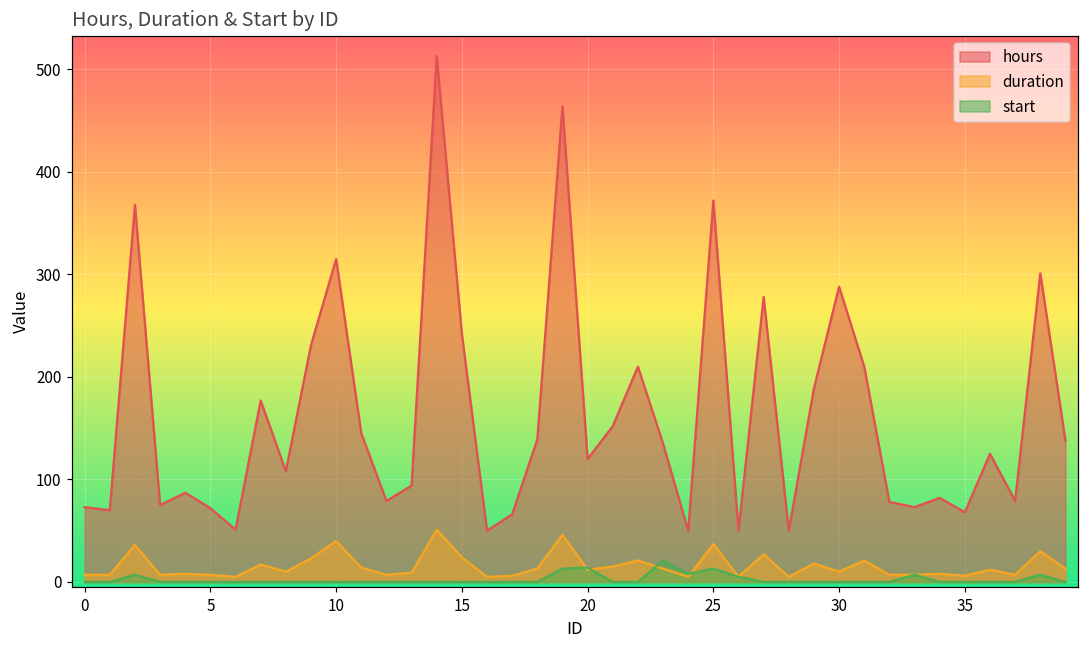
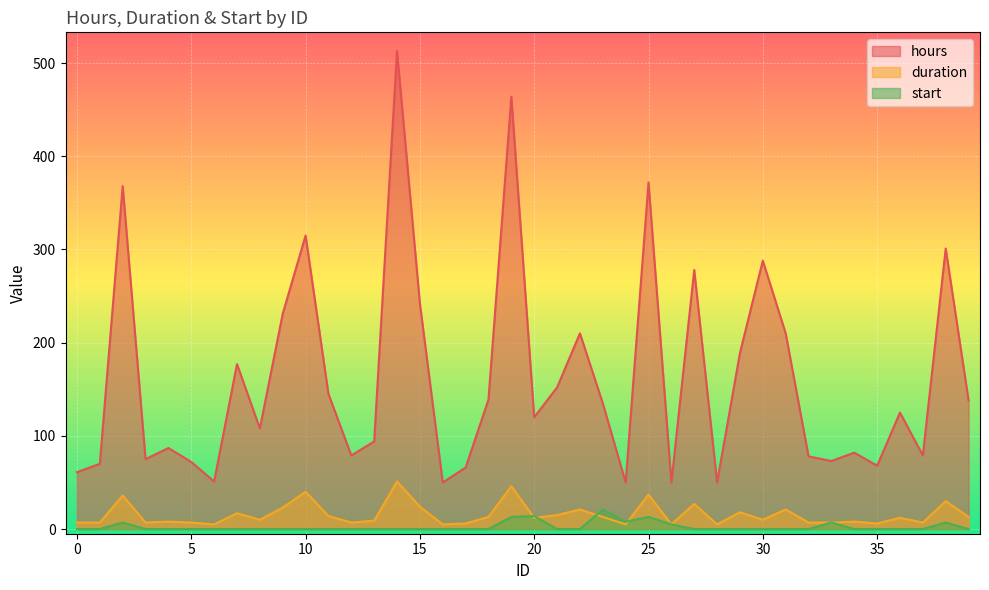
hours, 0: 70 -> 60
